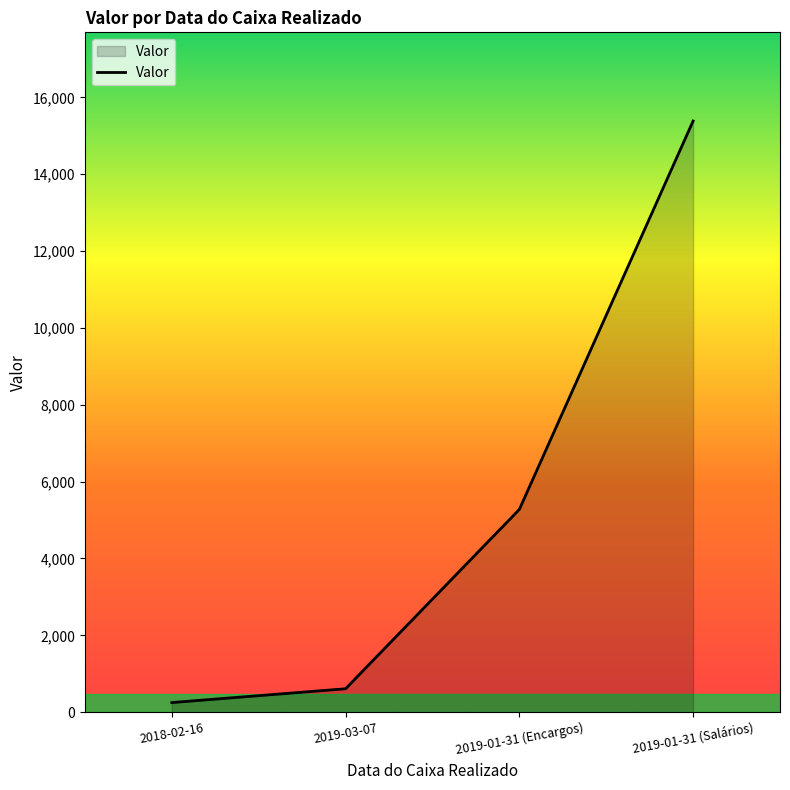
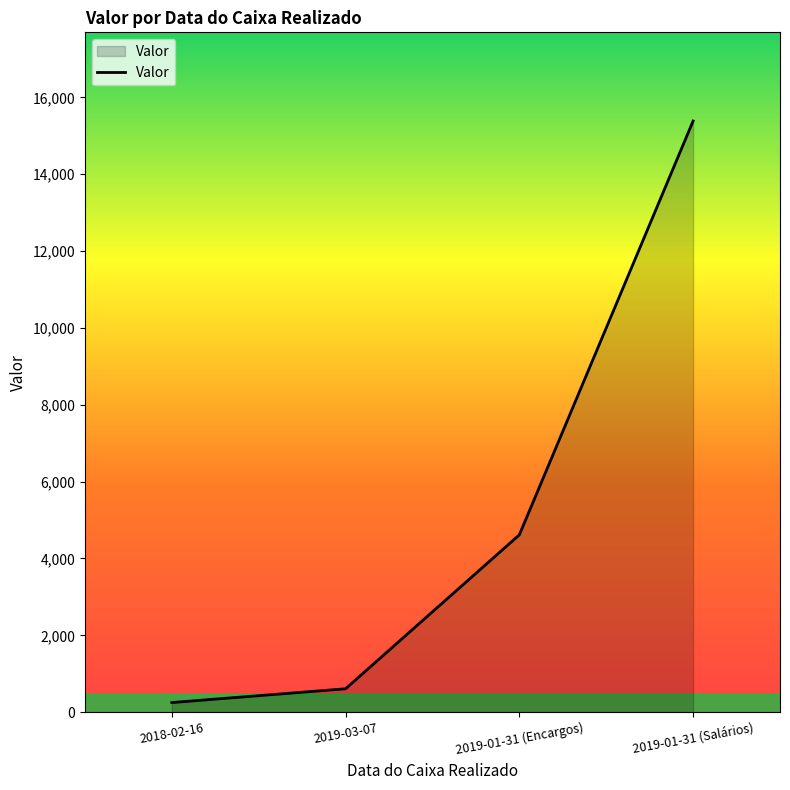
2019-01-31 (Encargos): 5,300 -> 4,600
